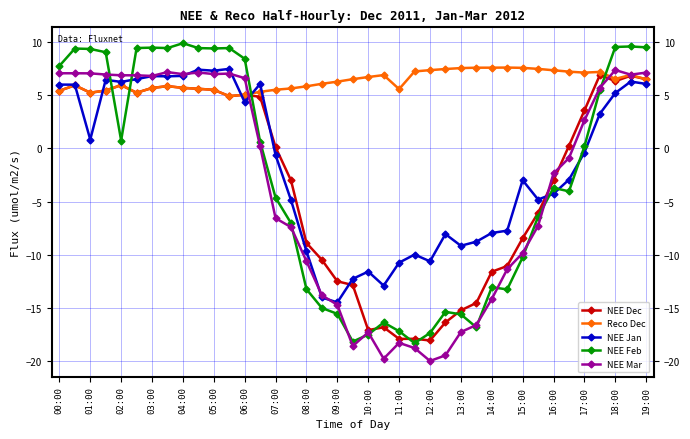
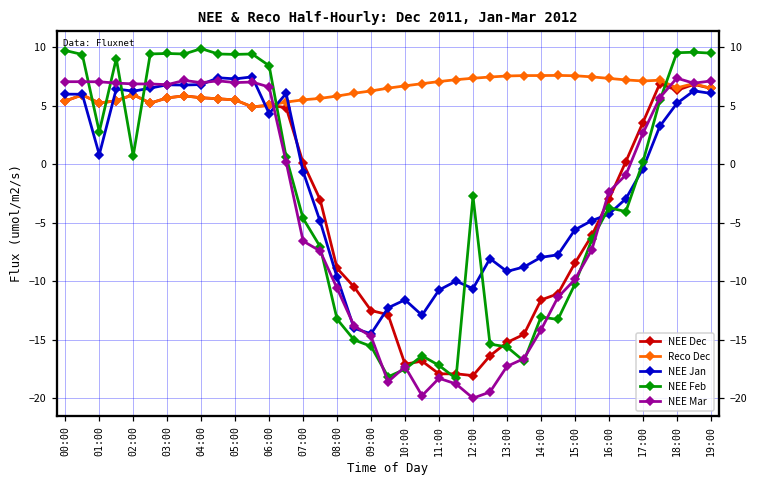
NEE Feb, 00:00: 7.7 -> 9.7
NEE Feb, 01:00: 9.3 -> 2.8
Reco Dec, 11:00: 5.6 -> 7.1
NEE Feb, 12:00: -17.4 -> -2.7
NEE Jan, 15:00: -3.0 -> -5.6
